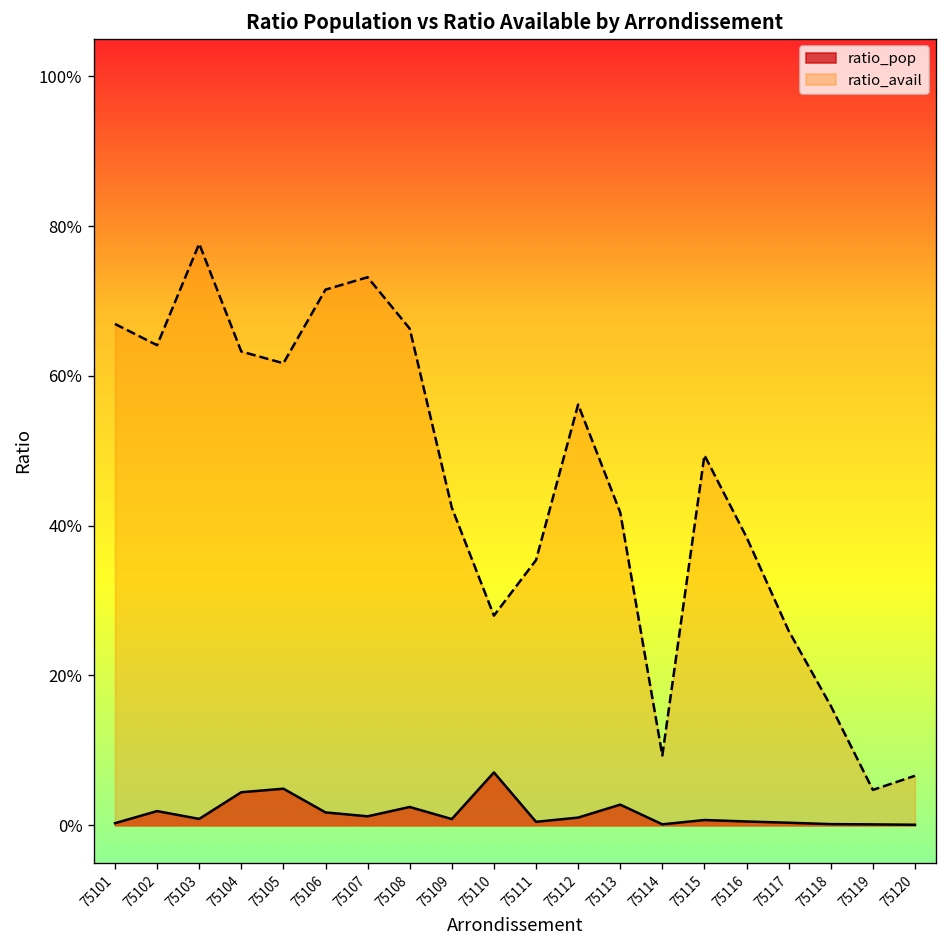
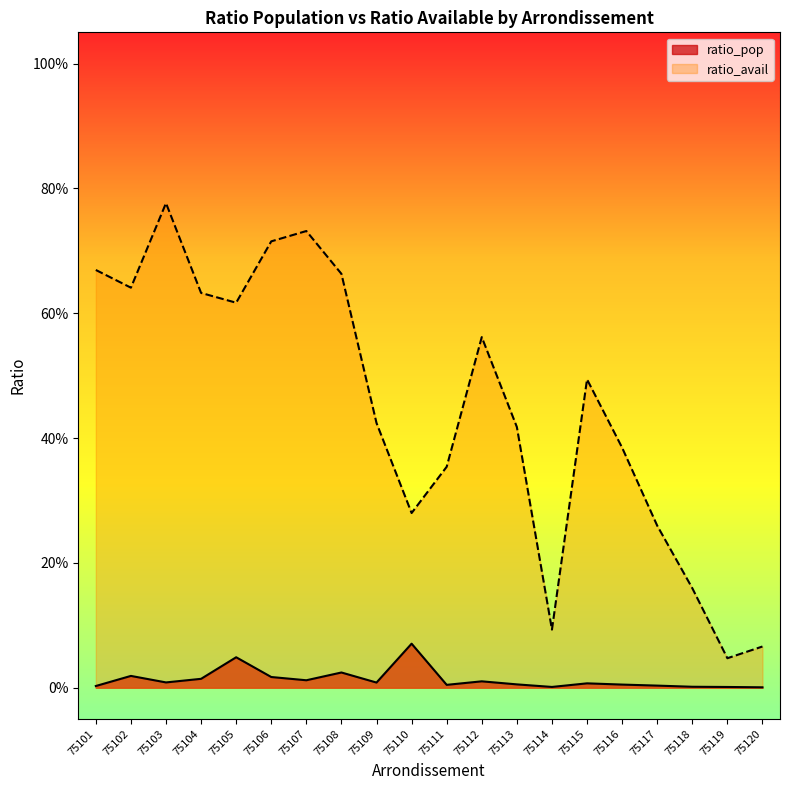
ratio_pop, 75104: 4% -> 1%
ratio_pop, 75113: 3% -> 1%
